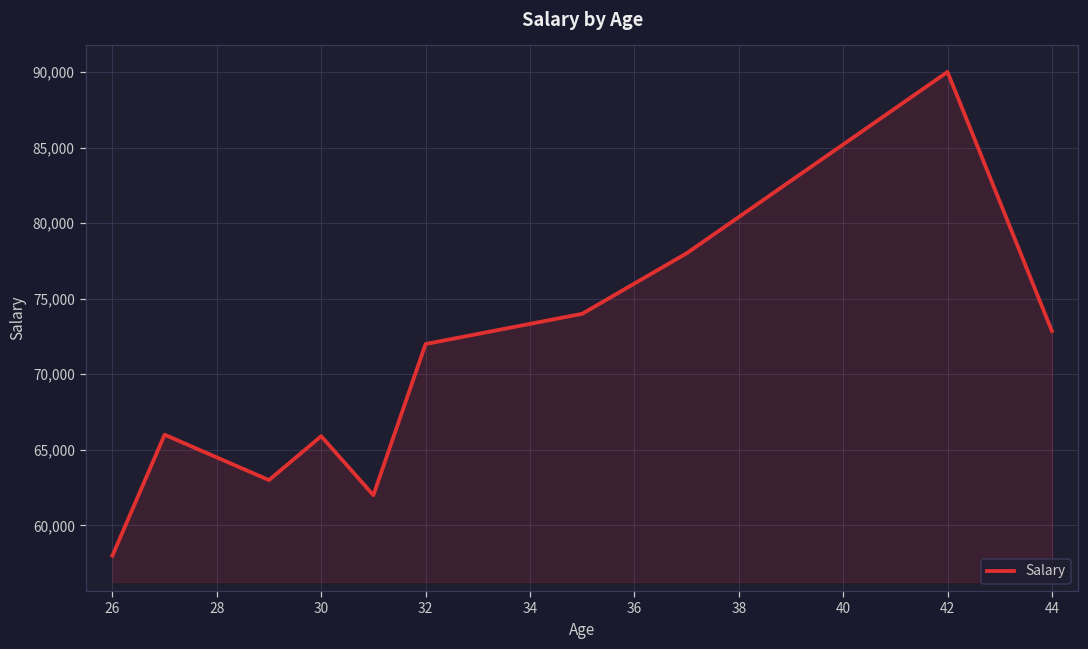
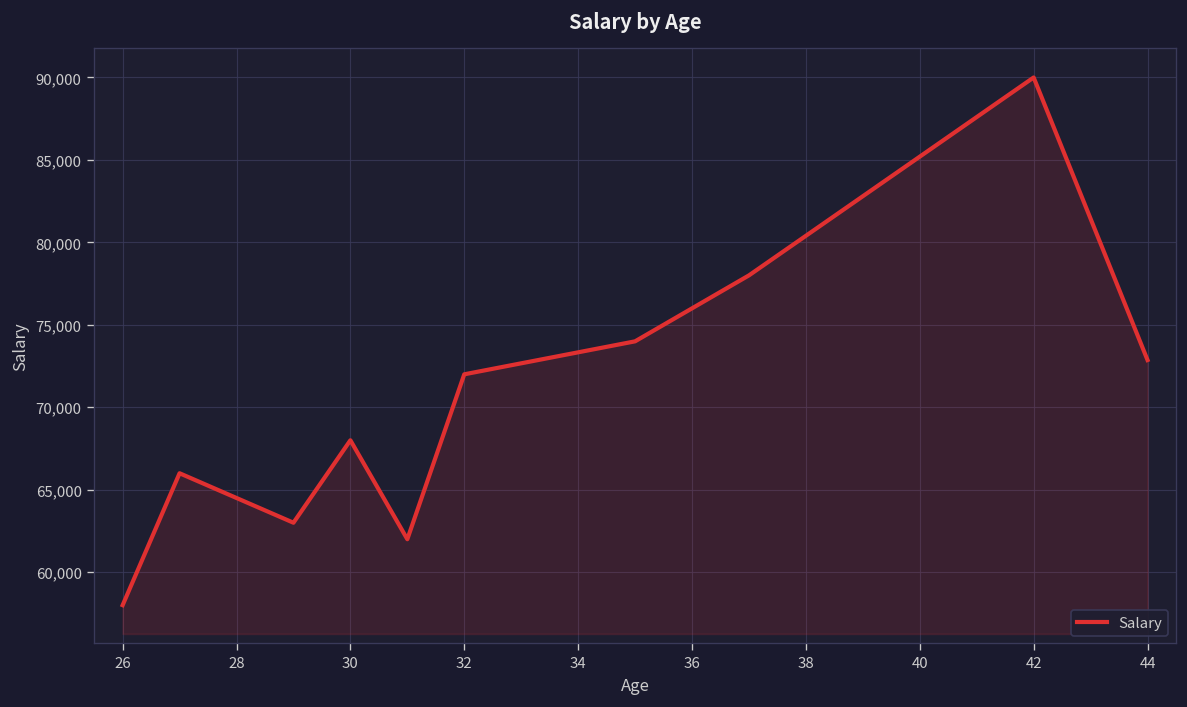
30: 65,900 -> 68,000
